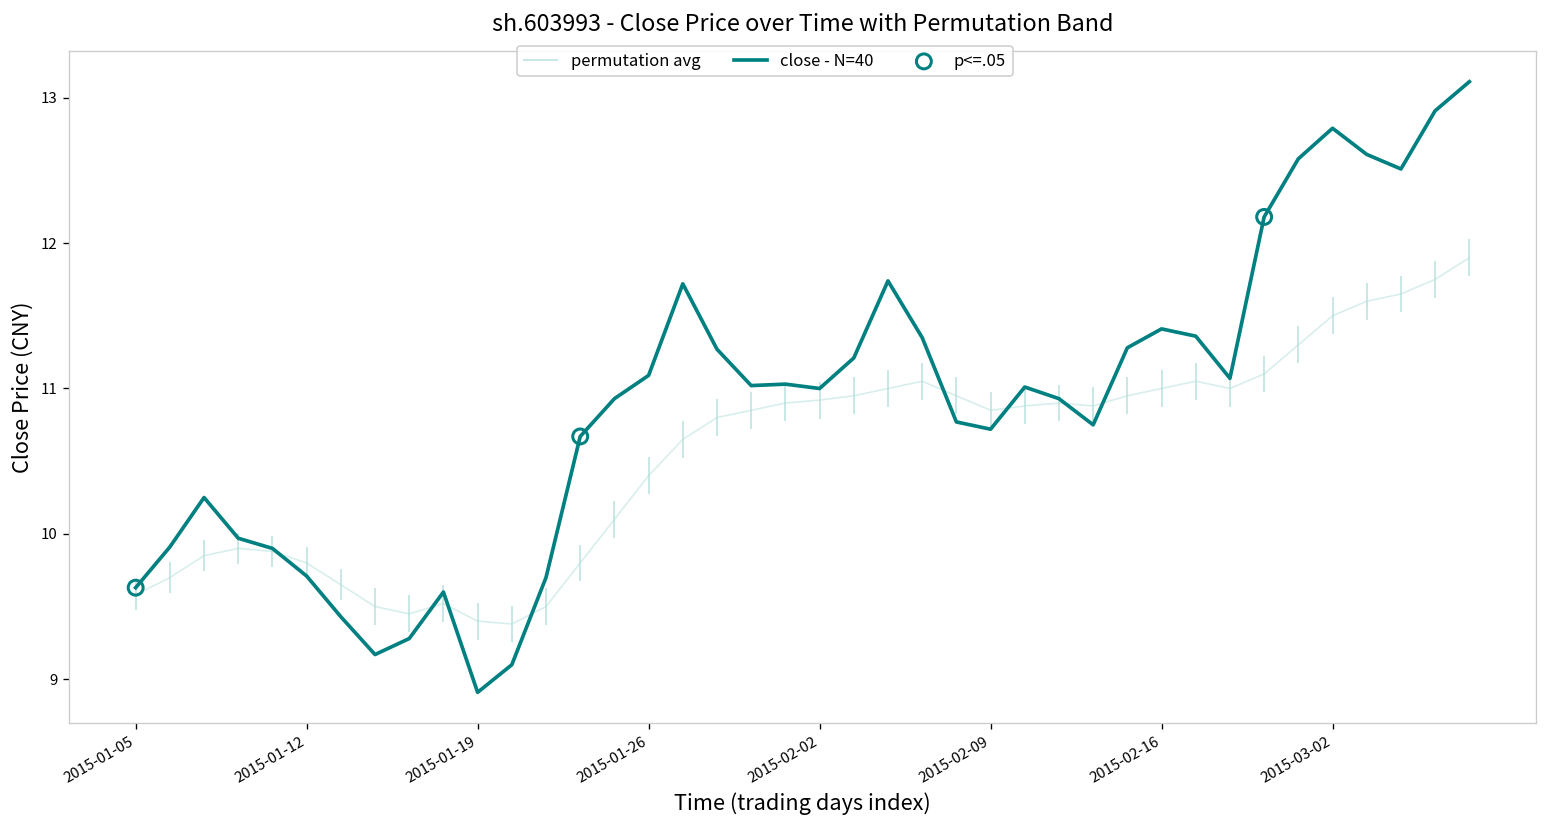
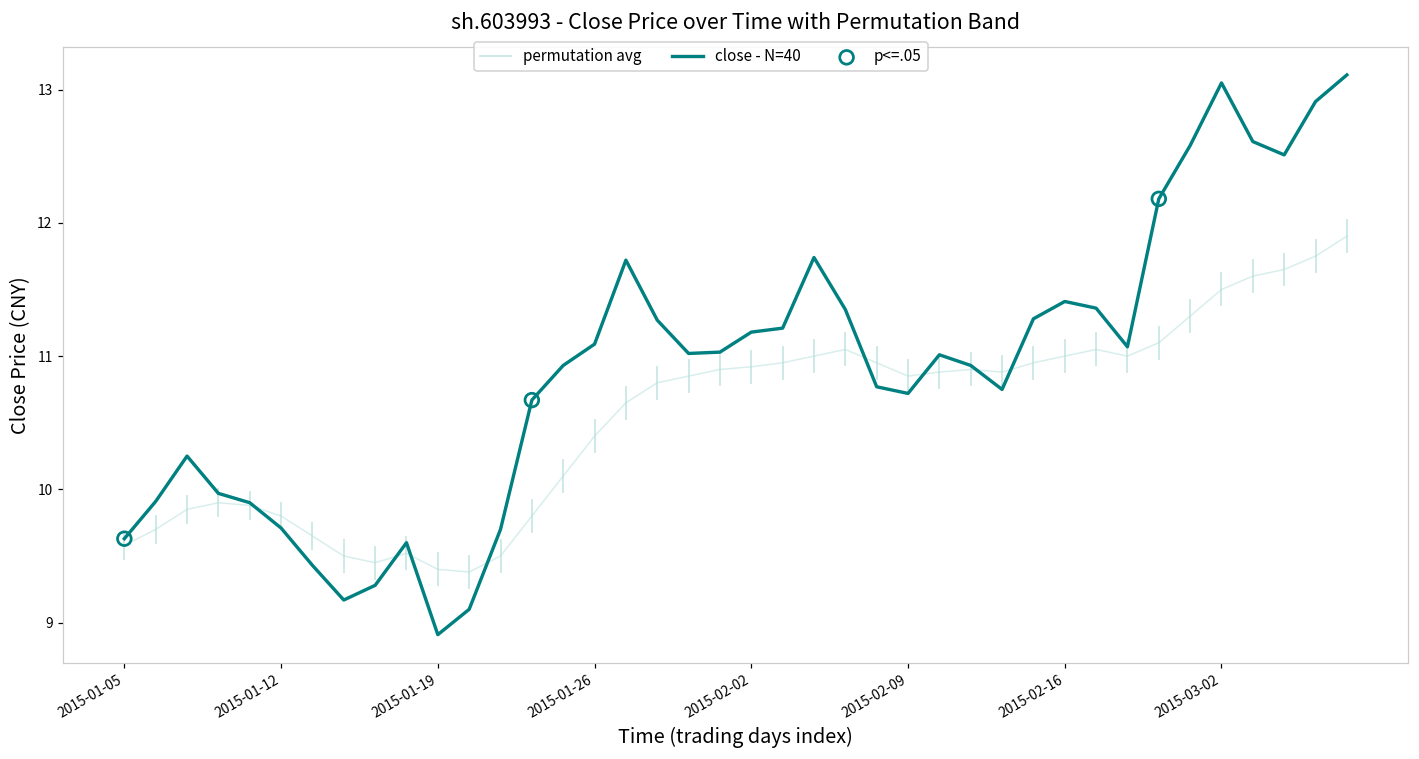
close - N=40, 2015-02-02: 11.00 -> 11.18
close - N=40, 2015-03-02: 12.79 -> 13.05
